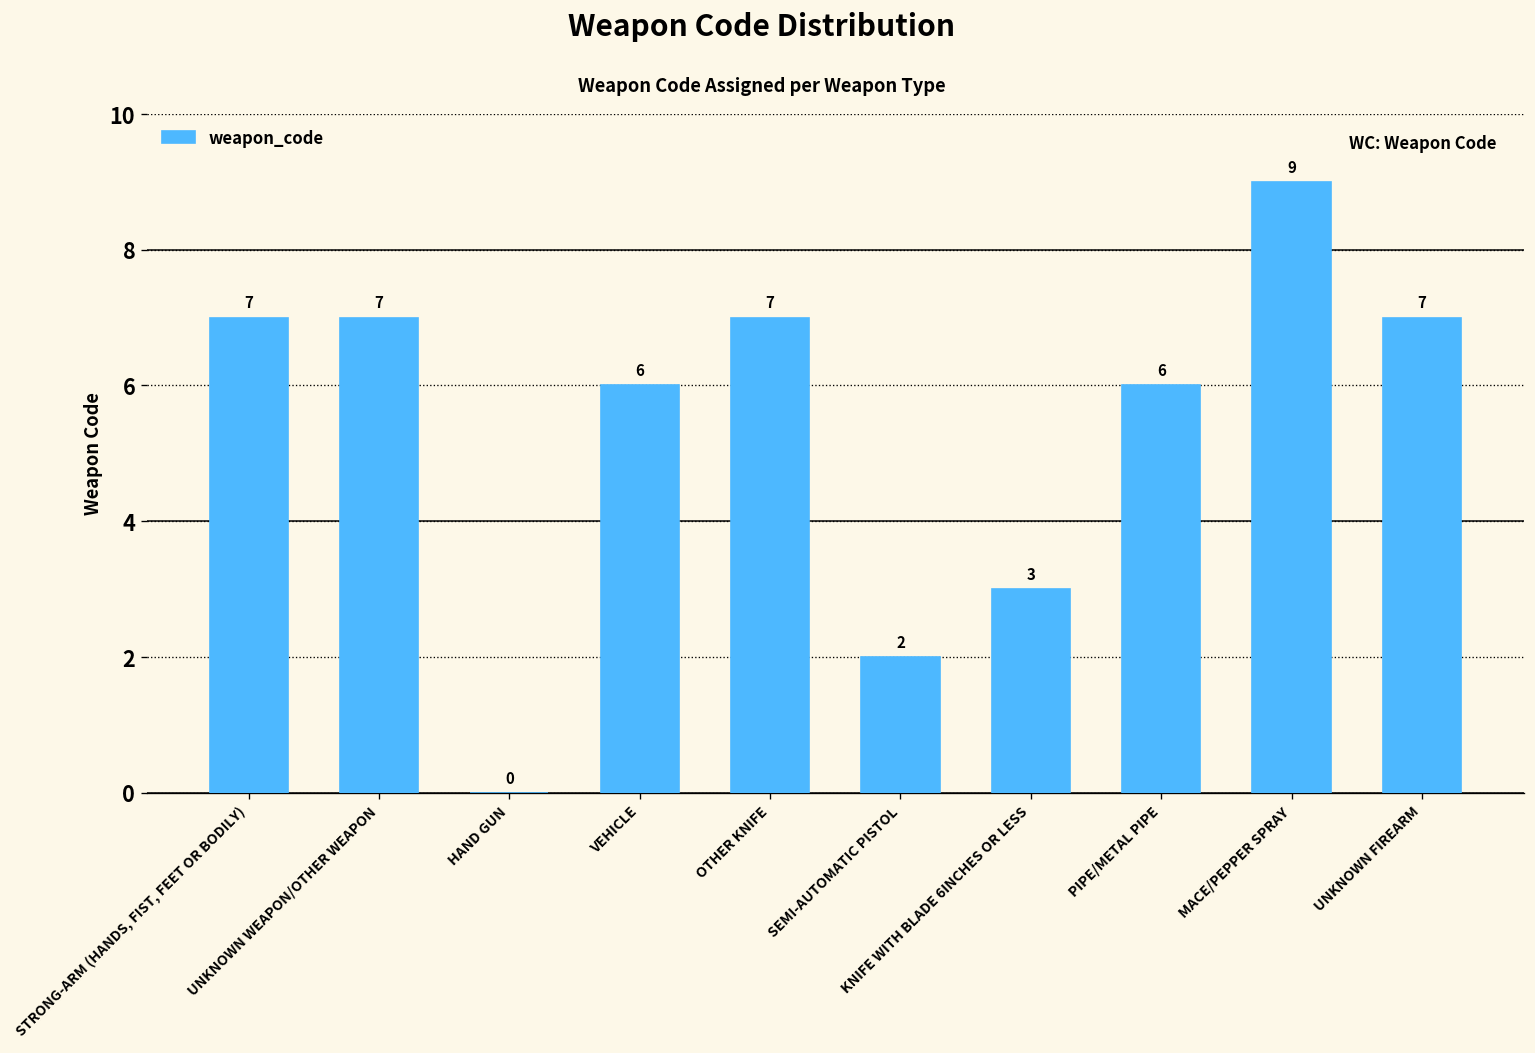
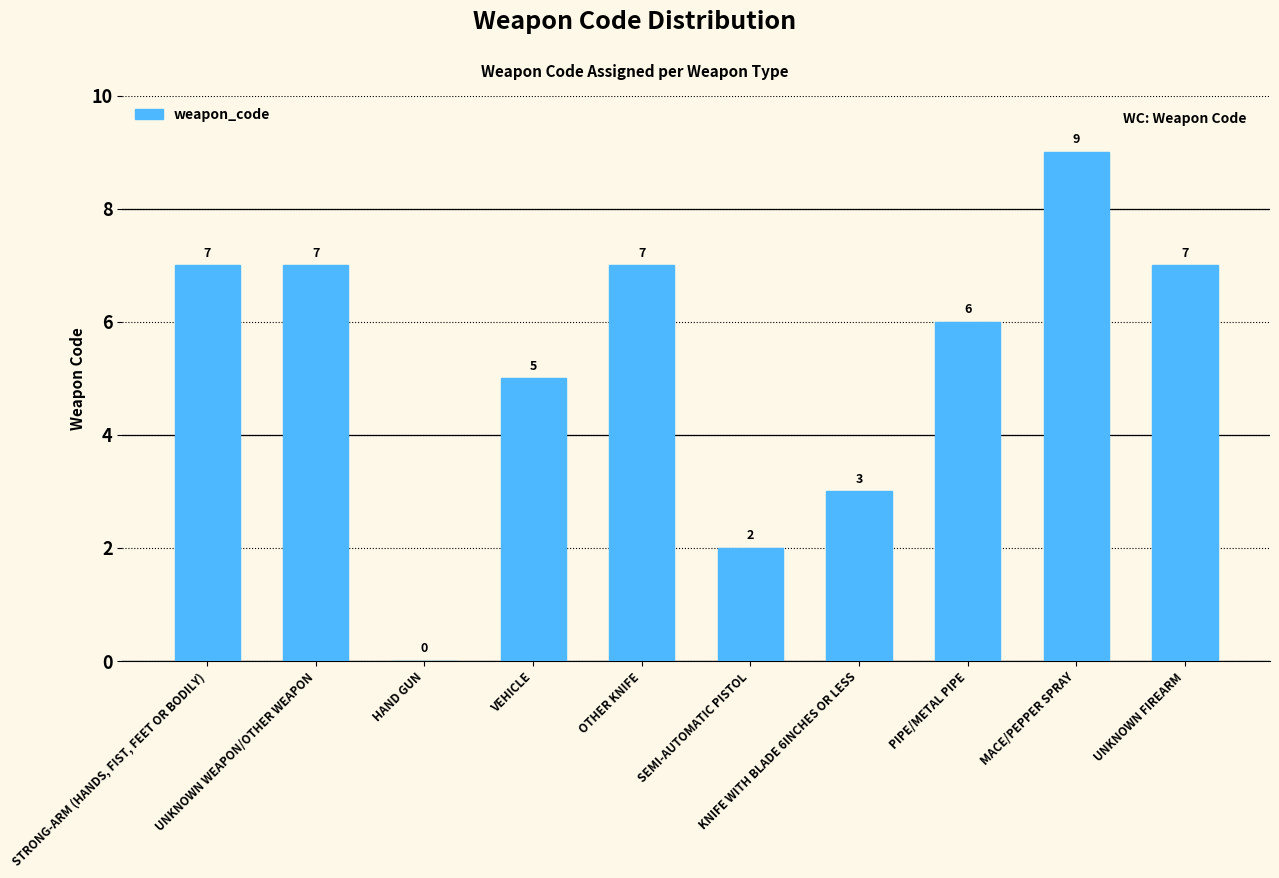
VEHICLE: 6 -> 5
